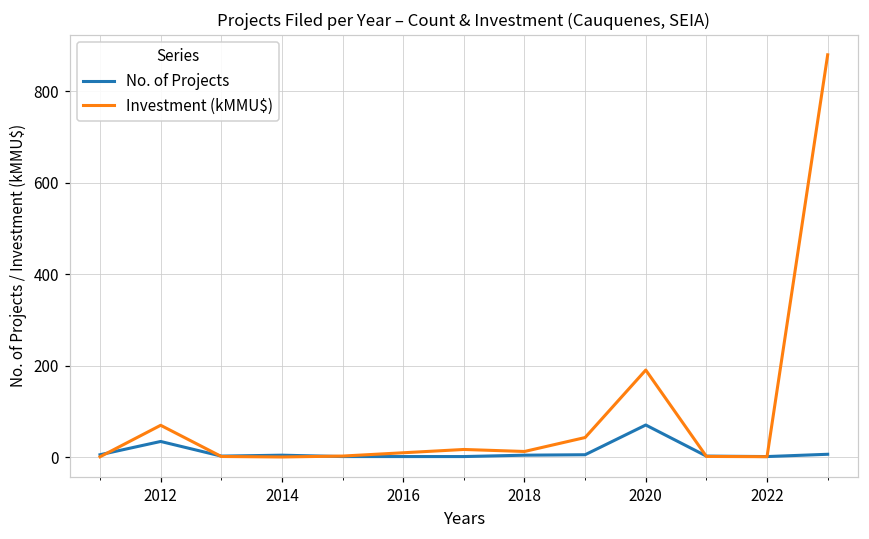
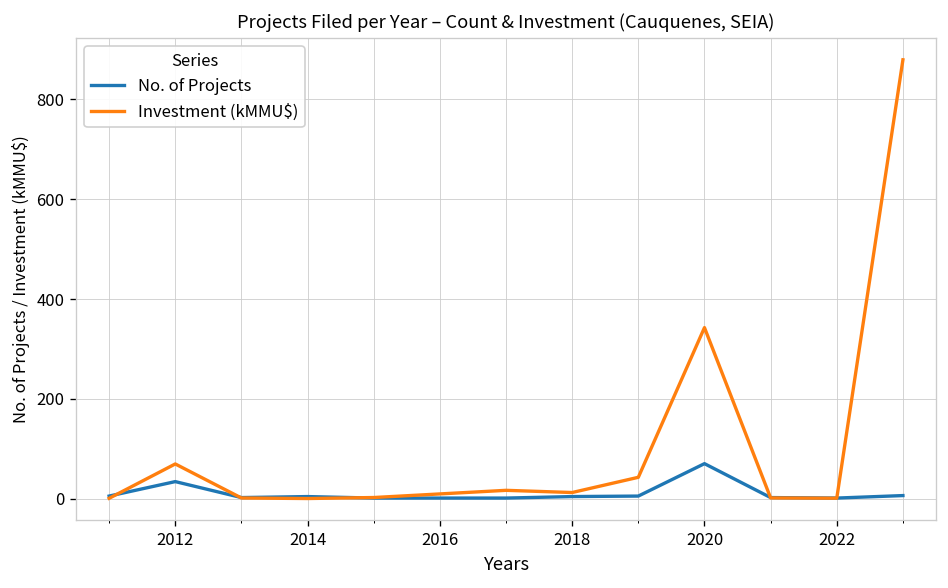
Investment (kMMU$), 2020: 190 -> 340
